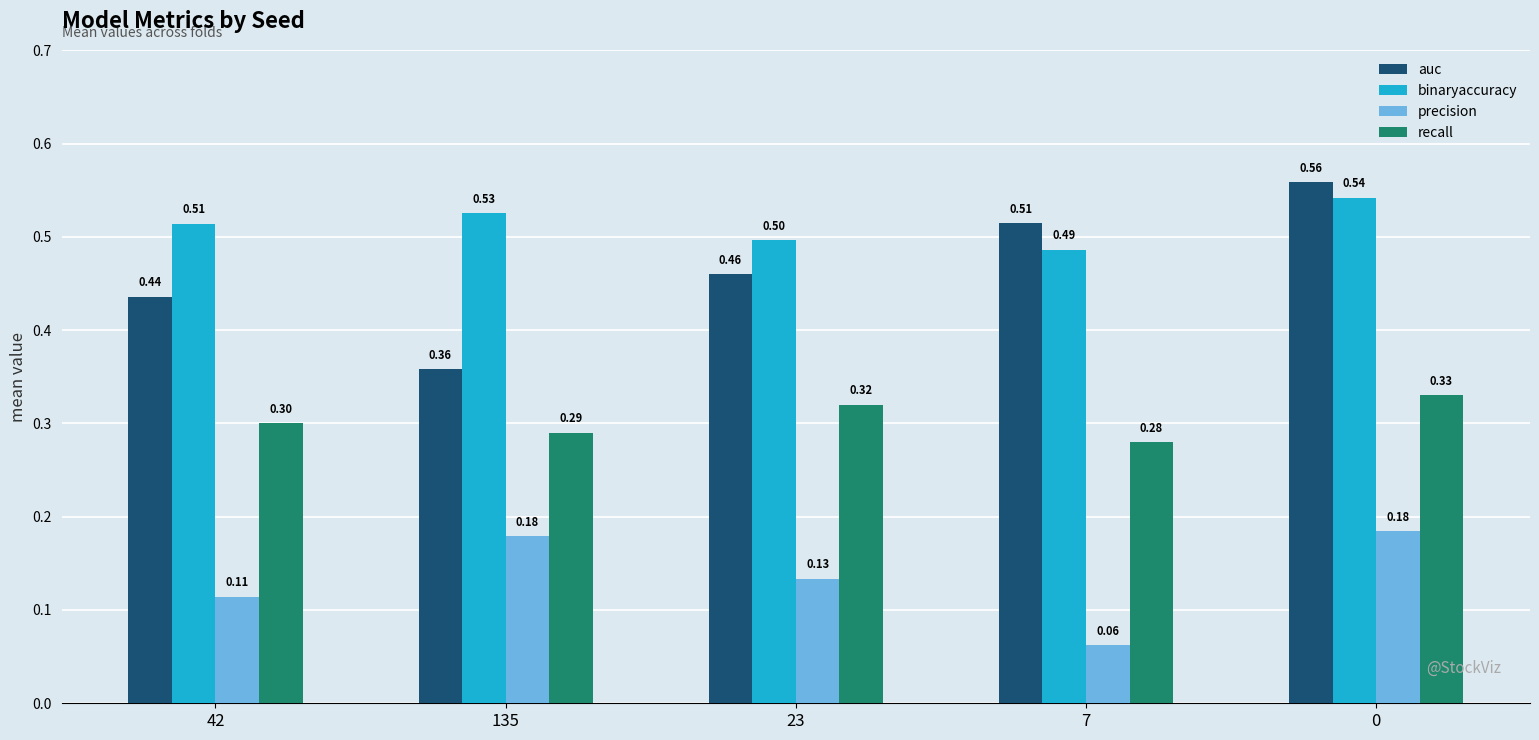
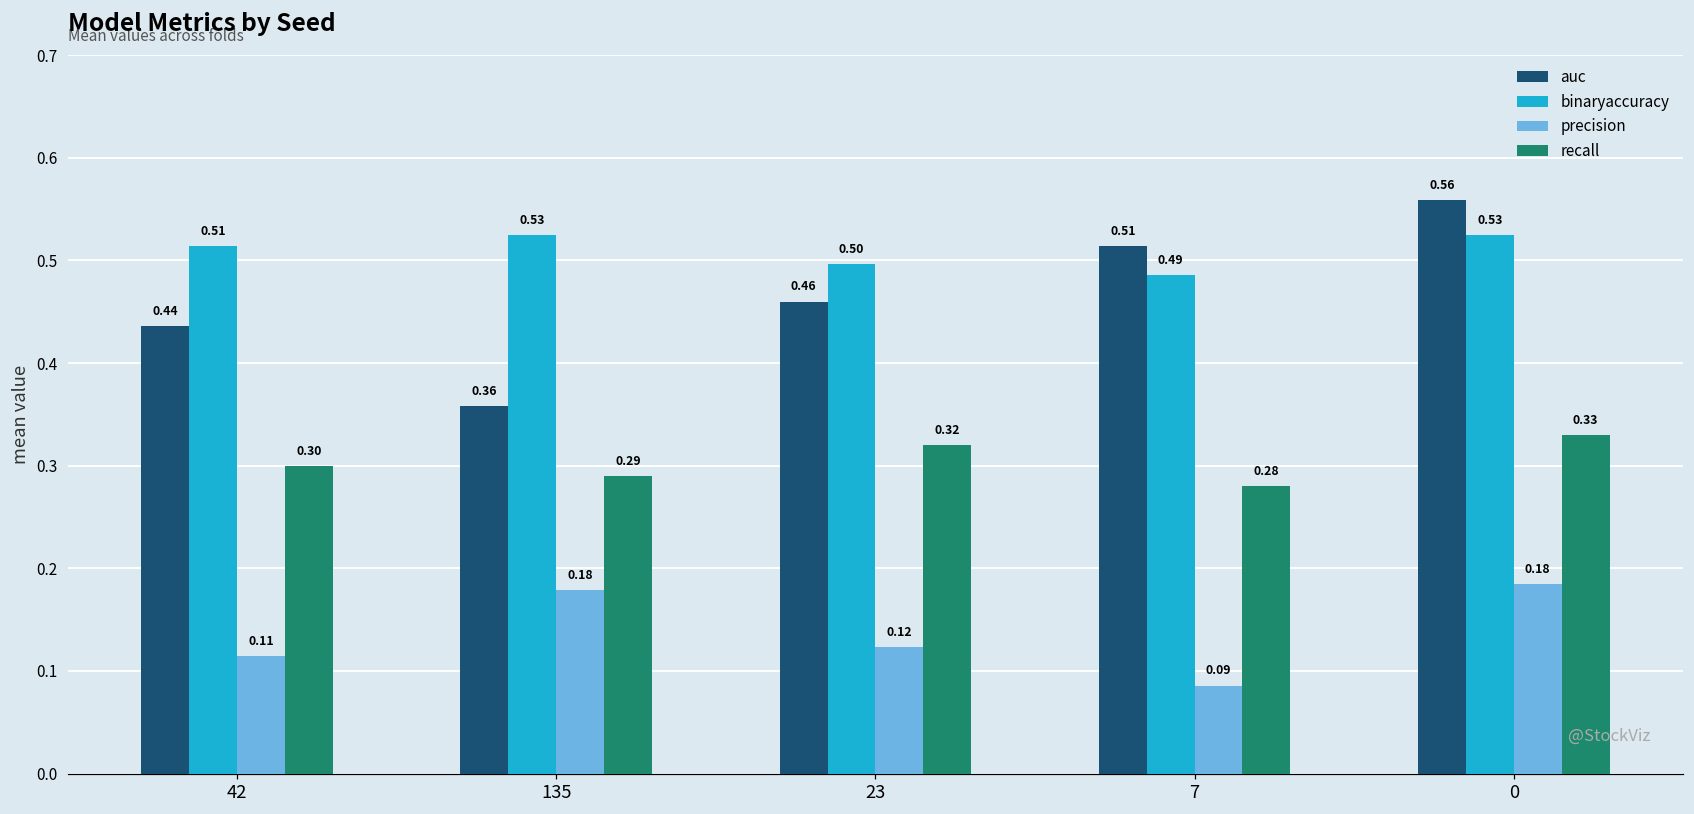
precision, 23: 0.13 -> 0.12
precision, 7: 0.06 -> 0.09
binaryaccuracy, 0: 0.54 -> 0.53
